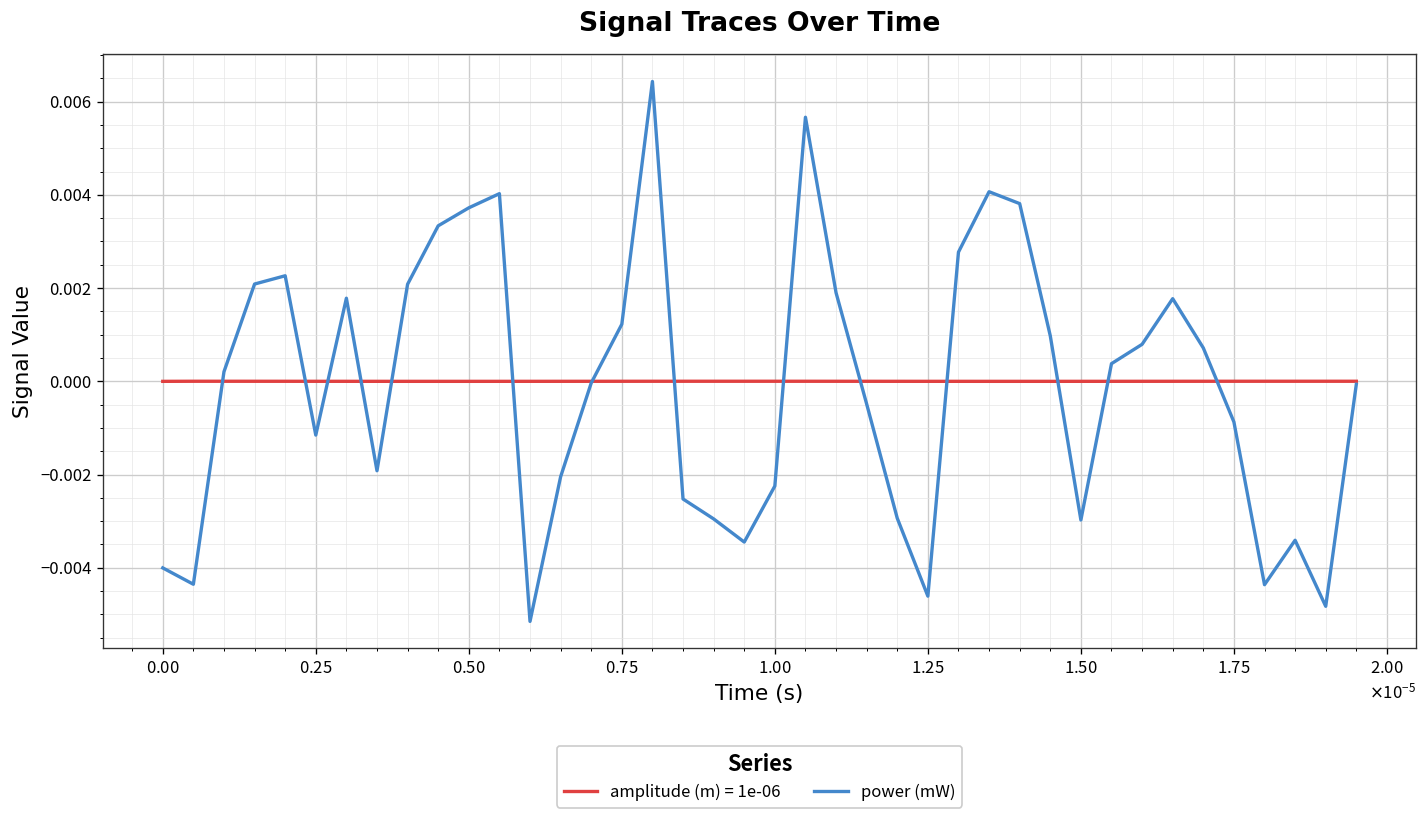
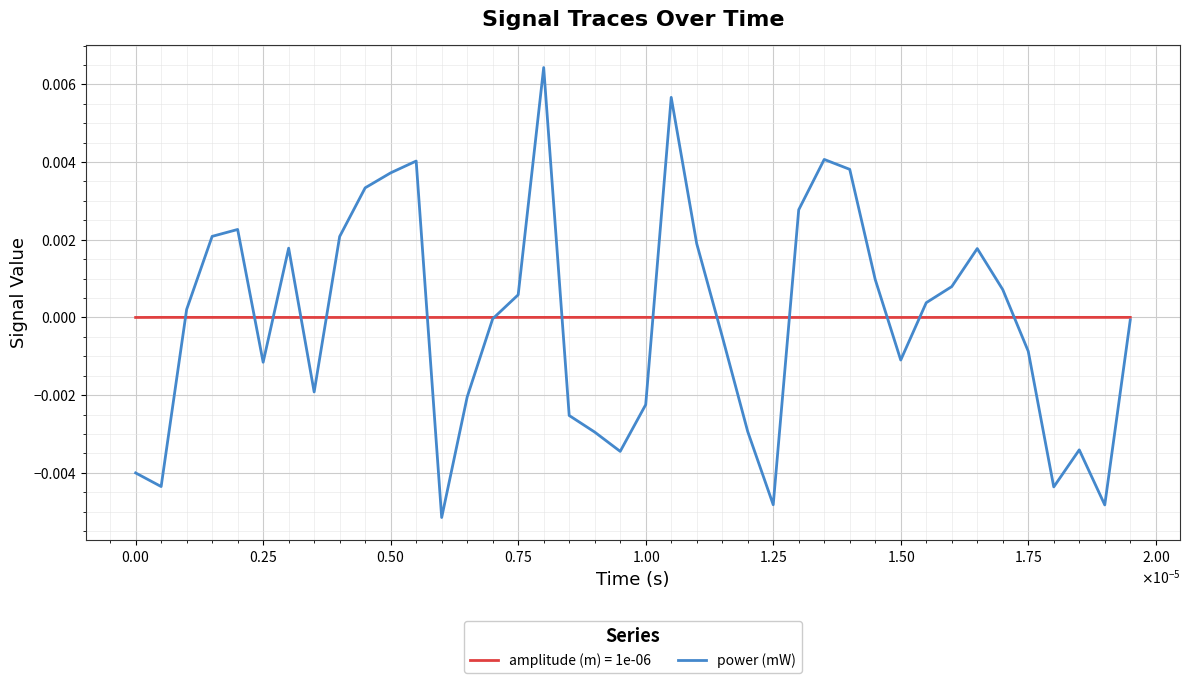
power (mW), 0.75: 0.0012 -> 0.0006
power (mW), 1.25: -0.0046 -> -0.0048
power (mW), 1.50: -0.0030 -> -0.0011
